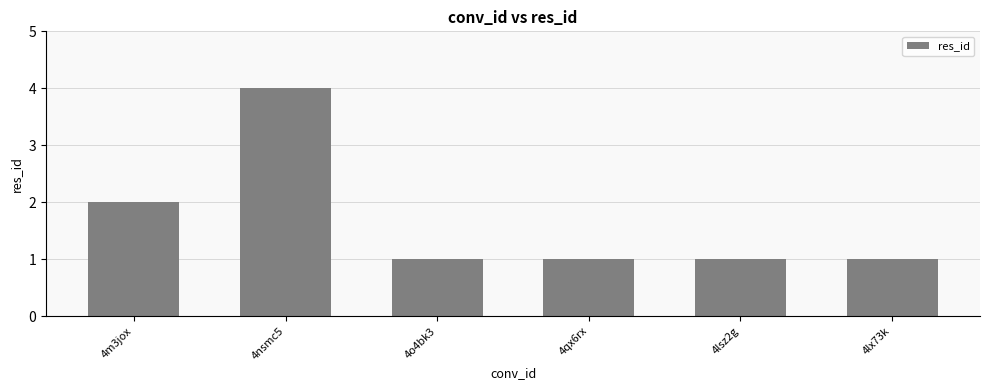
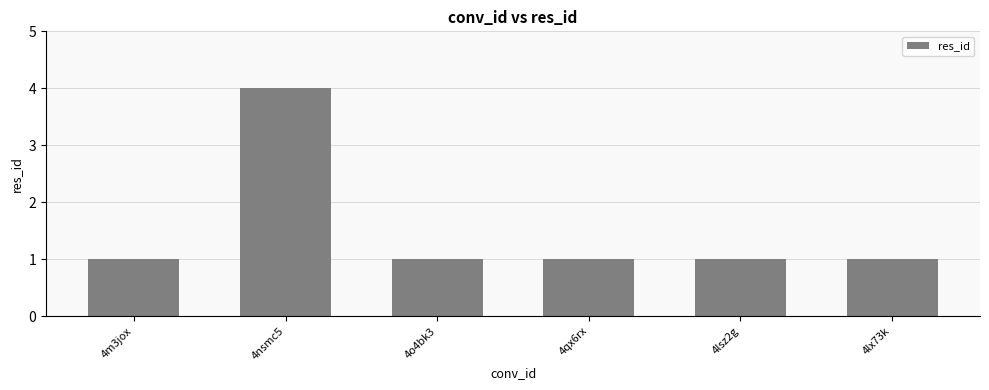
4m3jox: 2 -> 1
